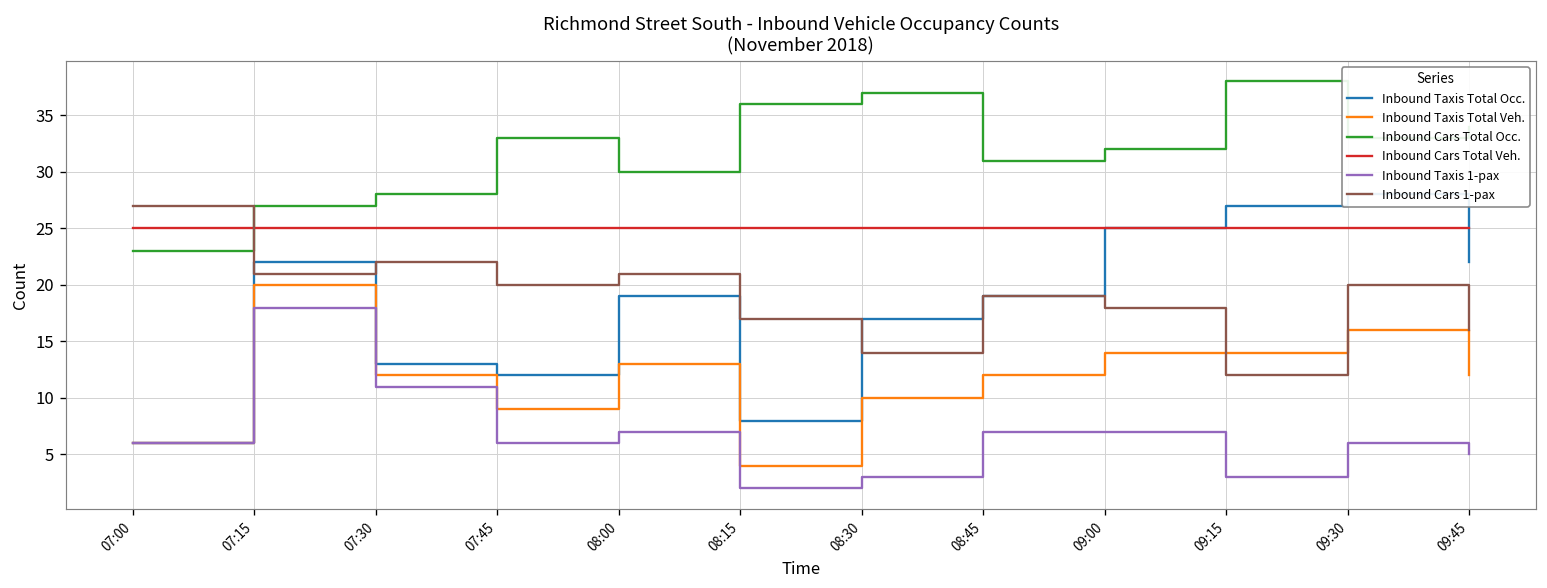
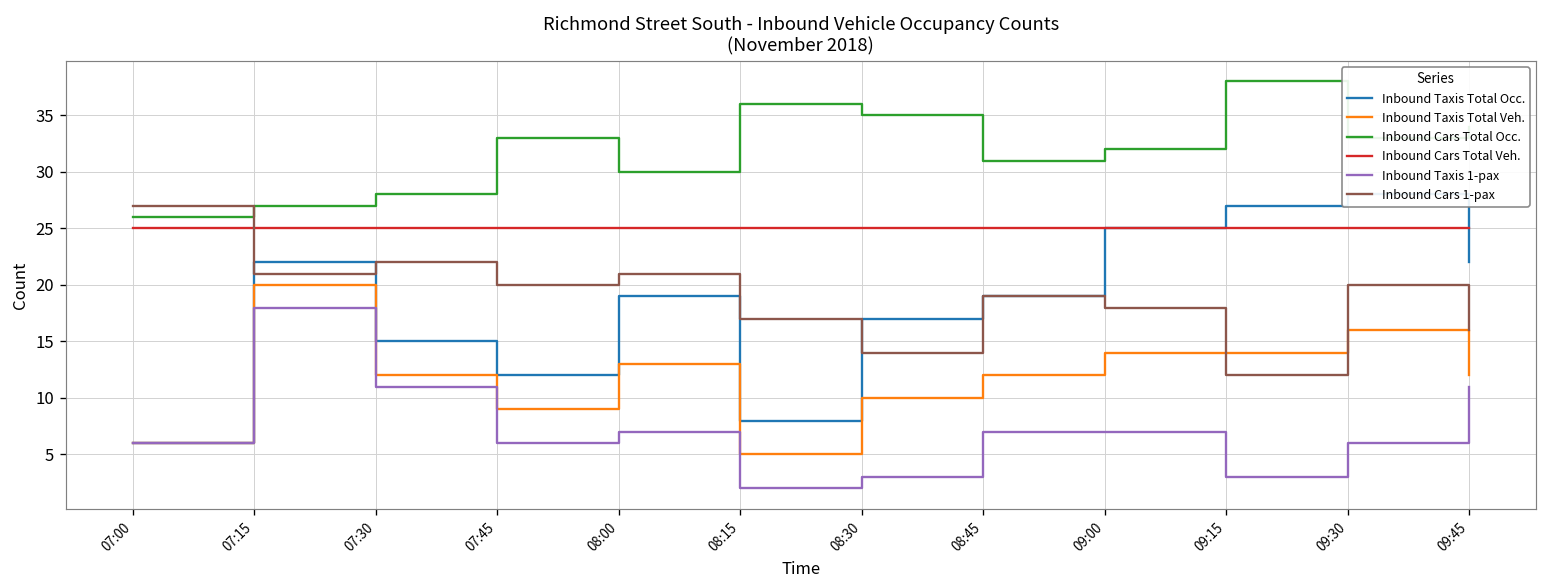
Inbound Cars Total Occ., 07:00: 23 -> 26
Inbound Taxis Total Occ., 07:30: 13 -> 15
Inbound Taxis Total Veh., 08:15: 4 -> 5
Inbound Cars Total Occ., 08:30: 37 -> 35
Inbound Taxis 1-pax, 09:45: 5 -> 11
